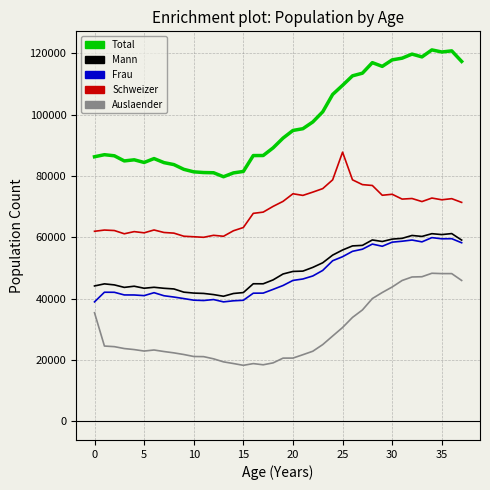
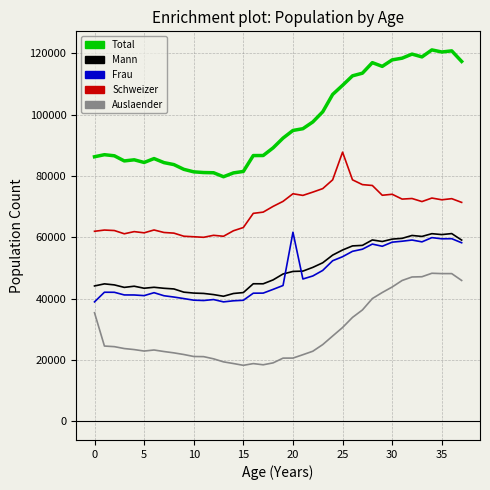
Frau, 20: 46000 -> 62000
